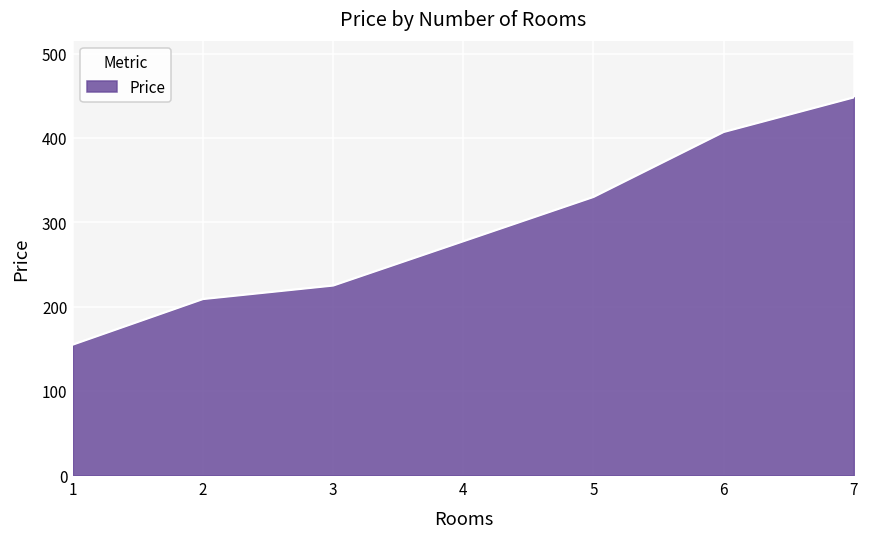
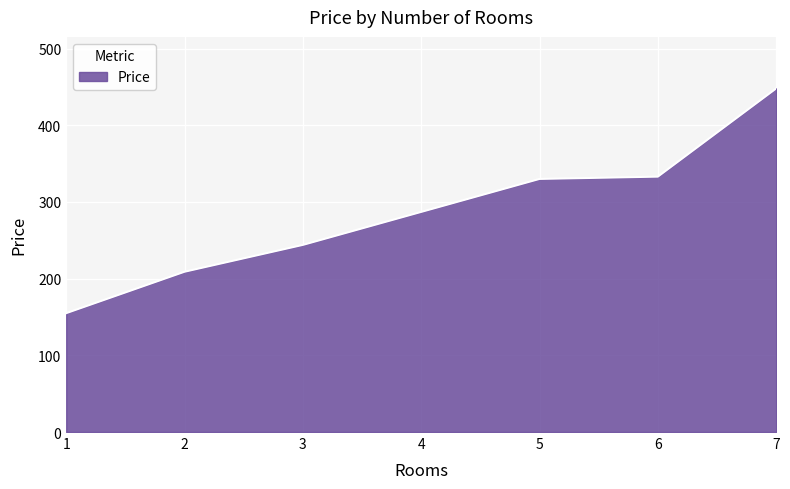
3: 230 -> 240
6: 410 -> 330
